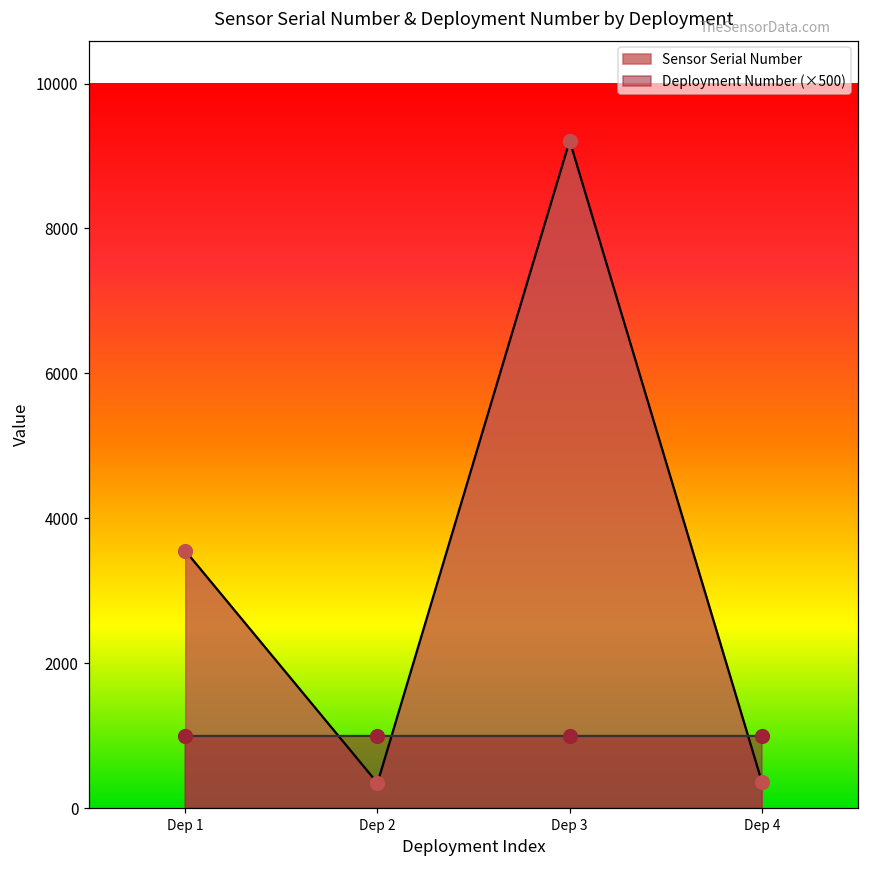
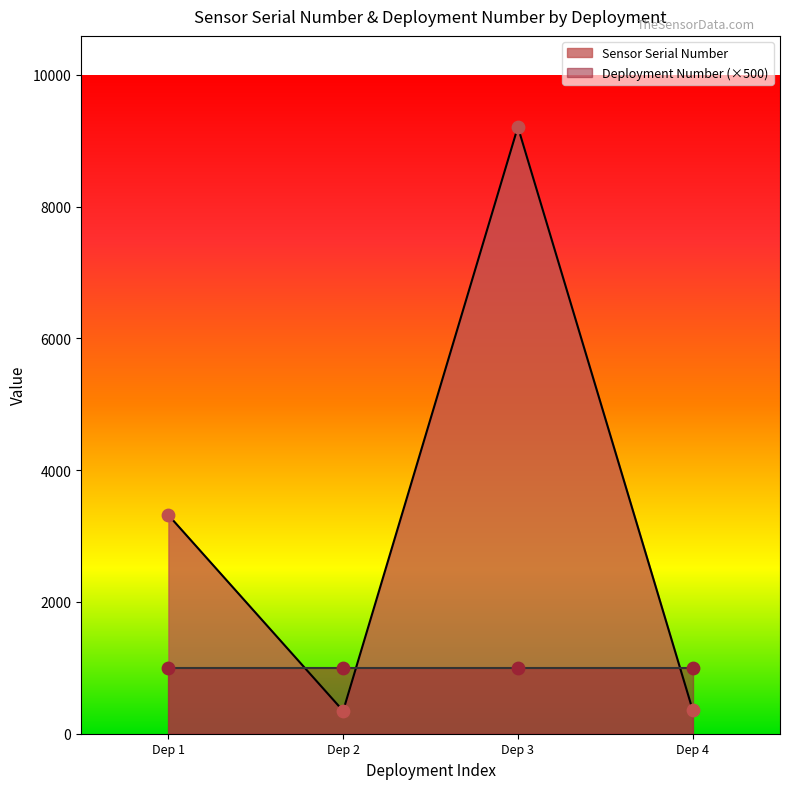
Sensor Serial Number, Dep 1: 3600 -> 3300
